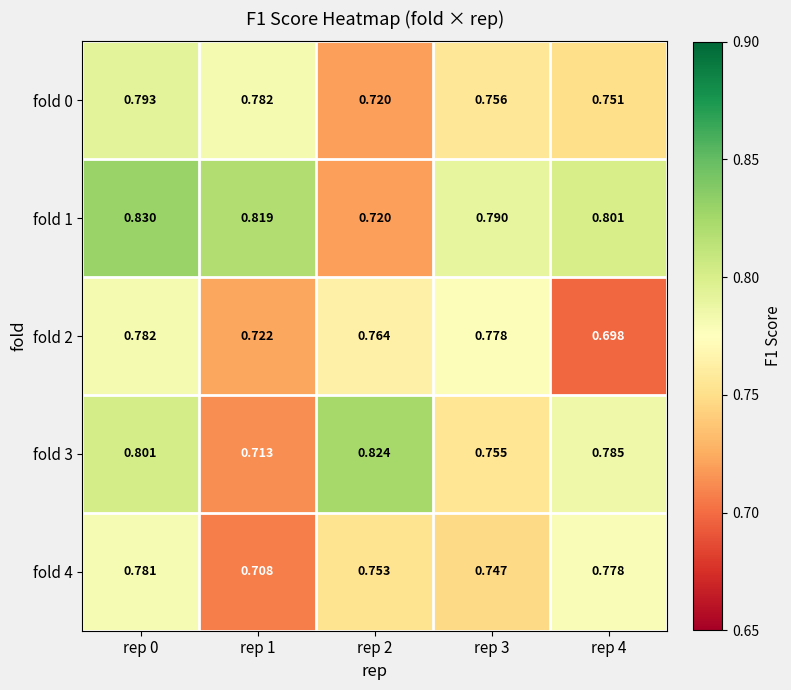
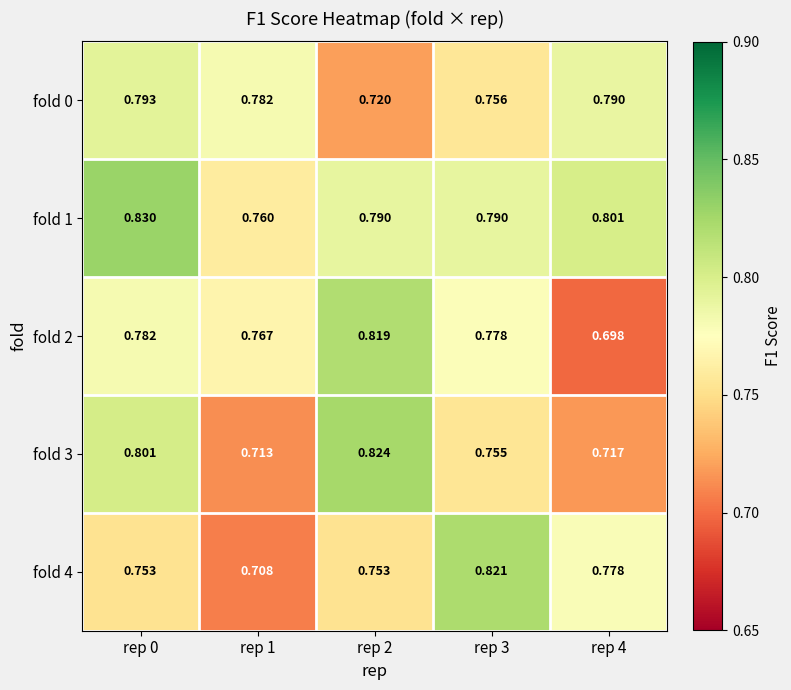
fold 0, rep 4: 0.751 -> 0.790
fold 1, rep 1: 0.819 -> 0.760
fold 1, rep 2: 0.720 -> 0.790
fold 2, rep 1: 0.722 -> 0.767
fold 2, rep 2: 0.764 -> 0.819
fold 3, rep 4: 0.785 -> 0.717
fold 4, rep 0: 0.781 -> 0.753
fold 4, rep 3: 0.747 -> 0.821
